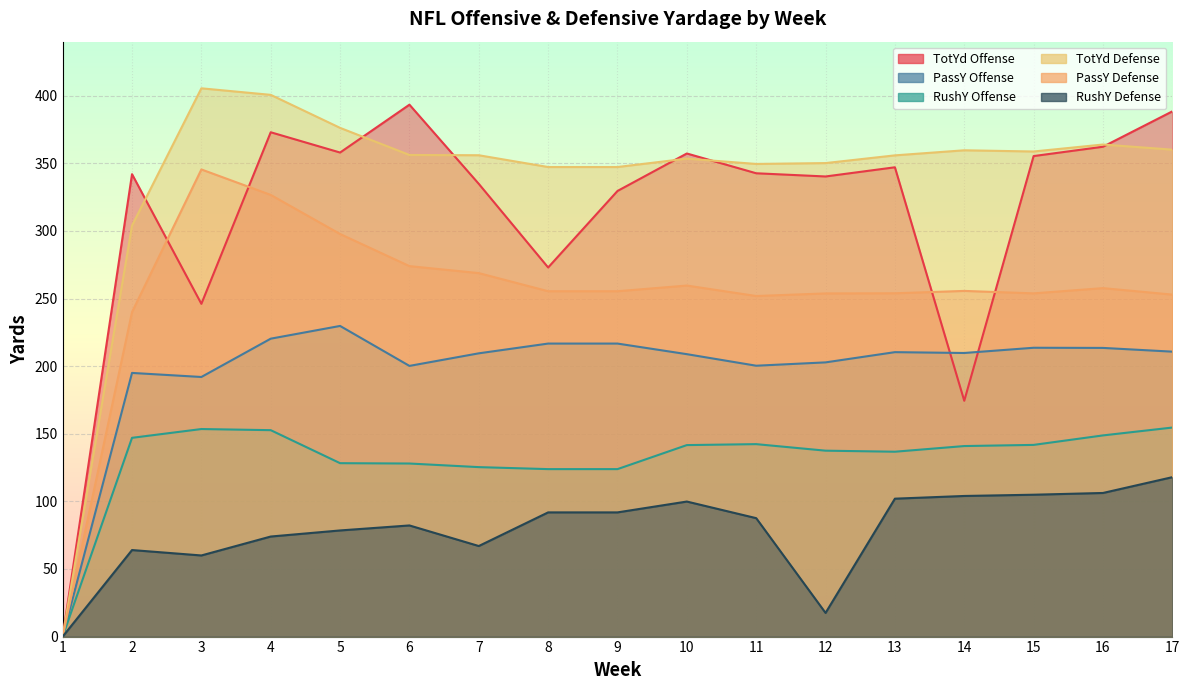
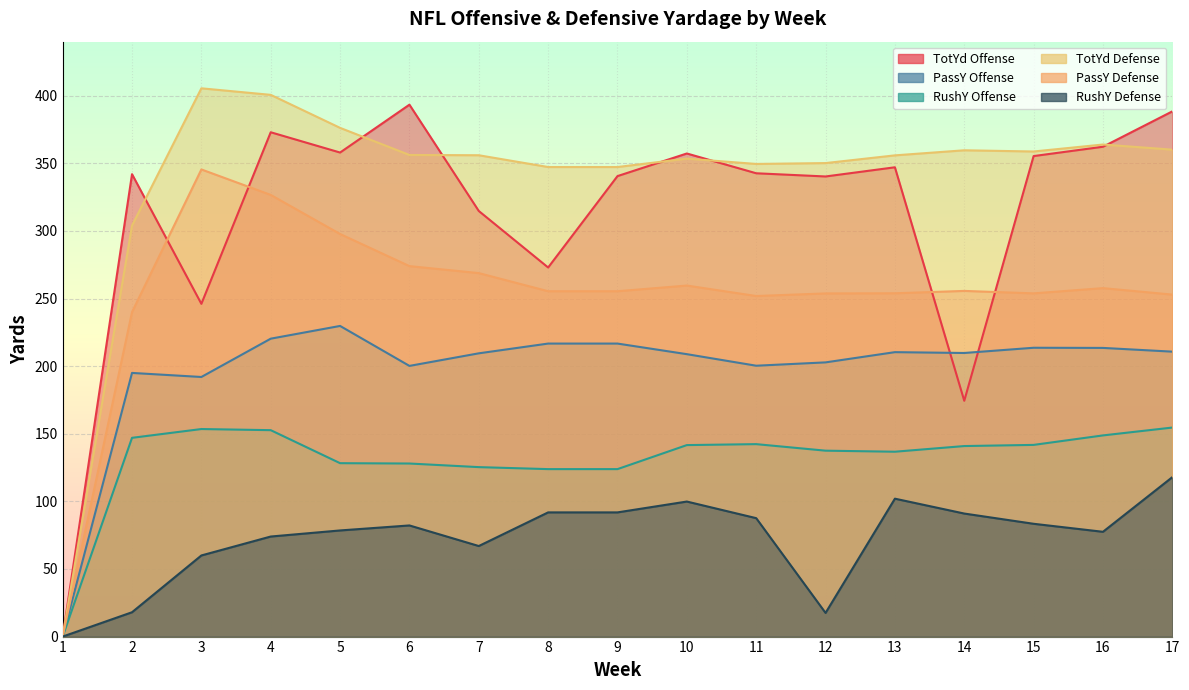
RushY Defense, 2: 64 -> 18
TotYd Offense, 7: 335 -> 315
TotYd Offense, 9: 330 -> 341
RushY Defense, 14: 104 -> 91
RushY Defense, 15: 105 -> 83
RushY Defense, 16: 106 -> 77
